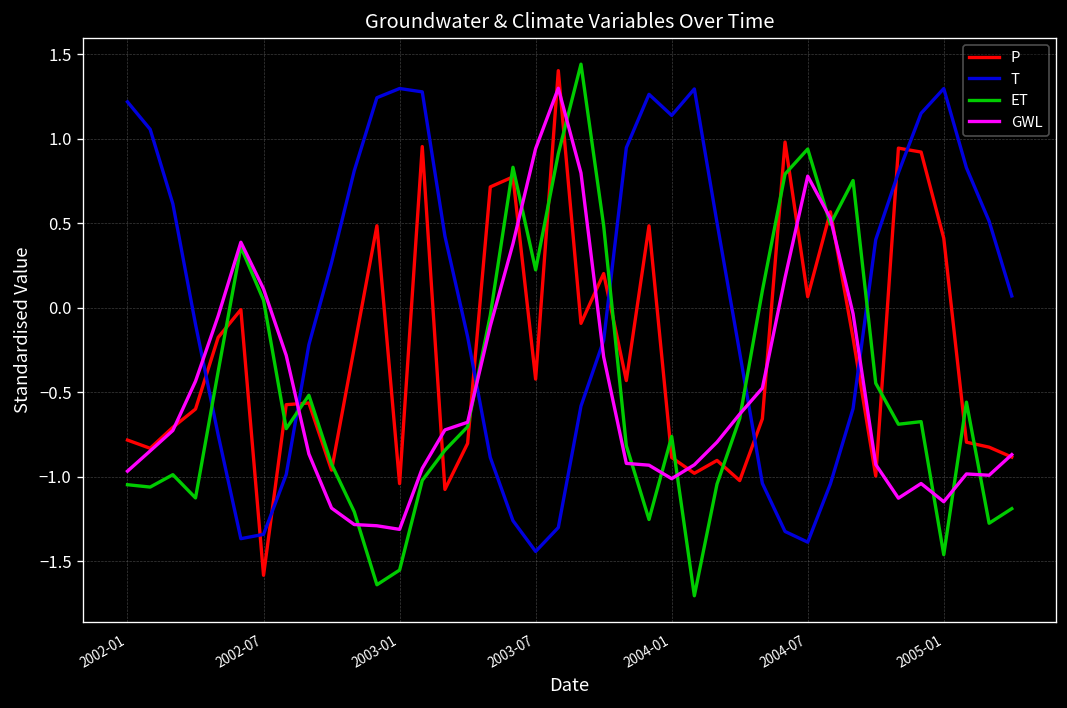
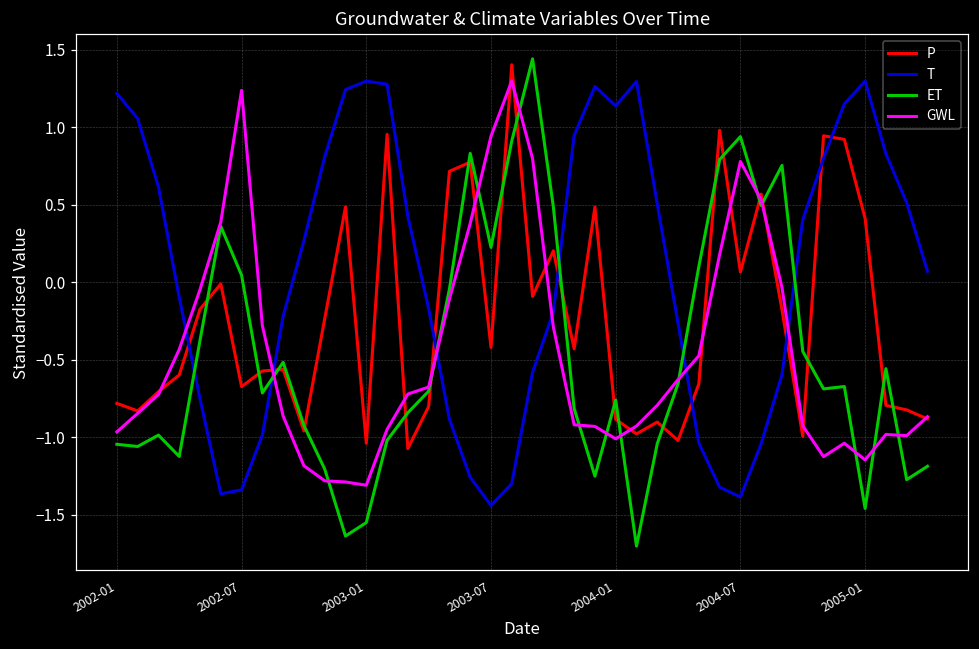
P, 2002-07: -1.58 -> -0.67
GWL, 2002-07: 0.11 -> 1.24
